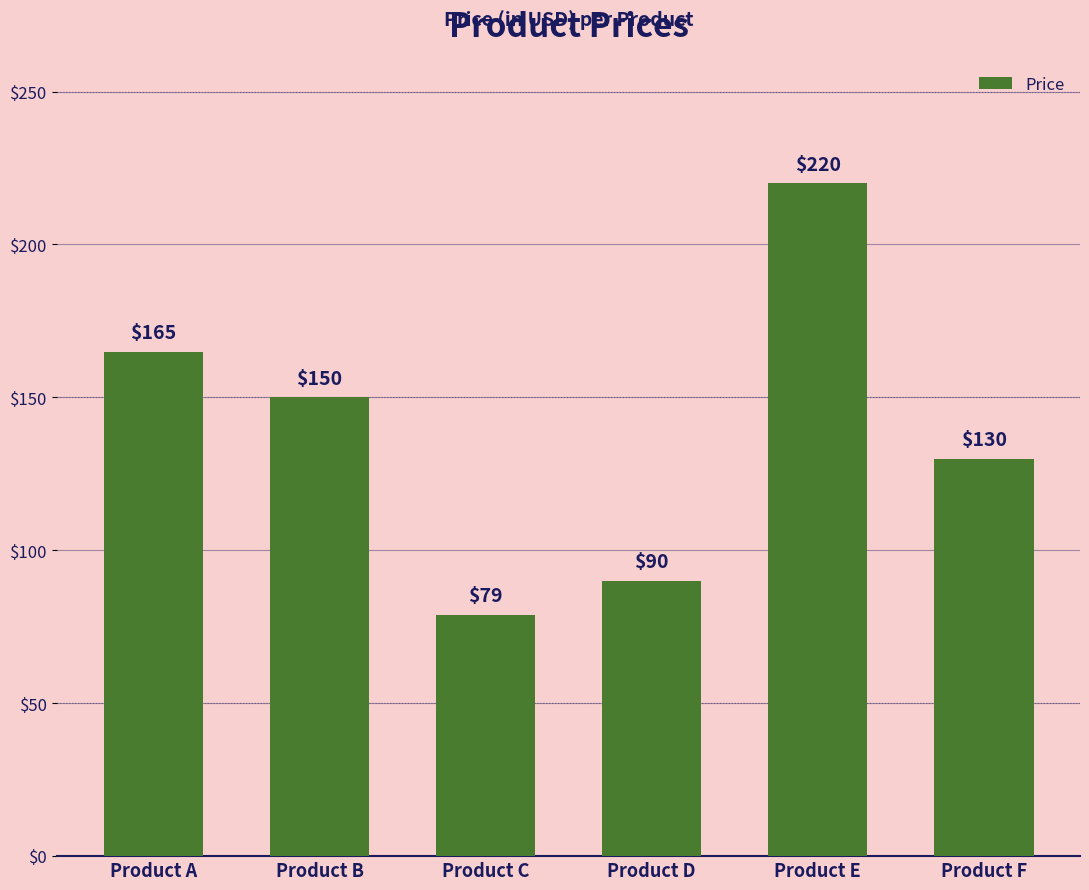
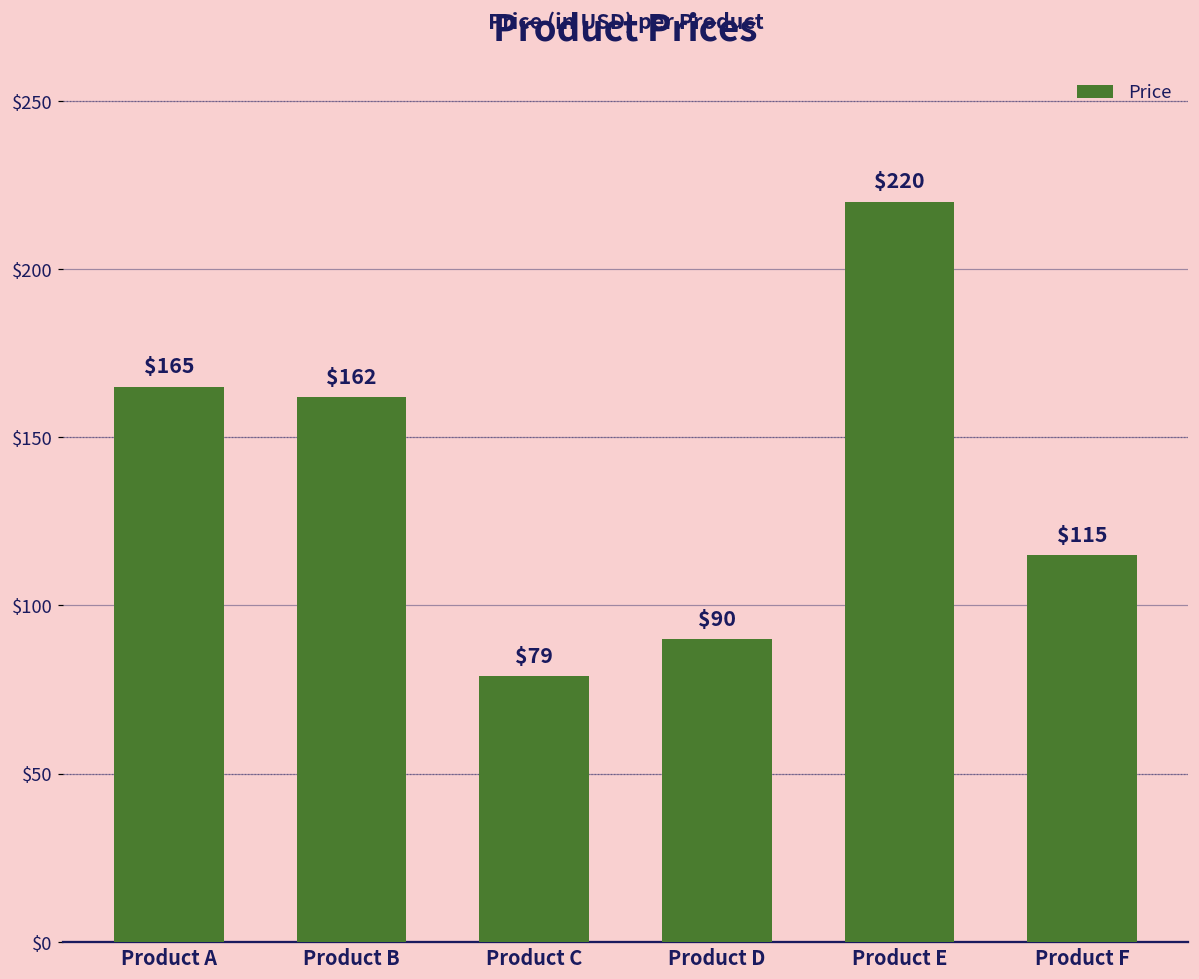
Product B: $150 -> $162
Product F: $130 -> $115
